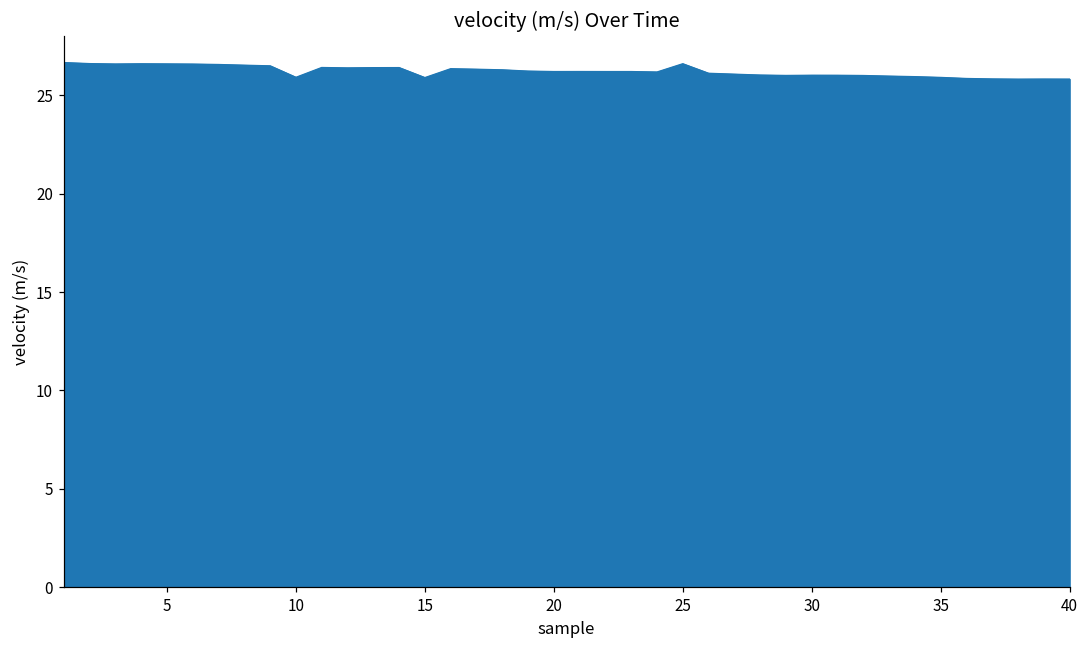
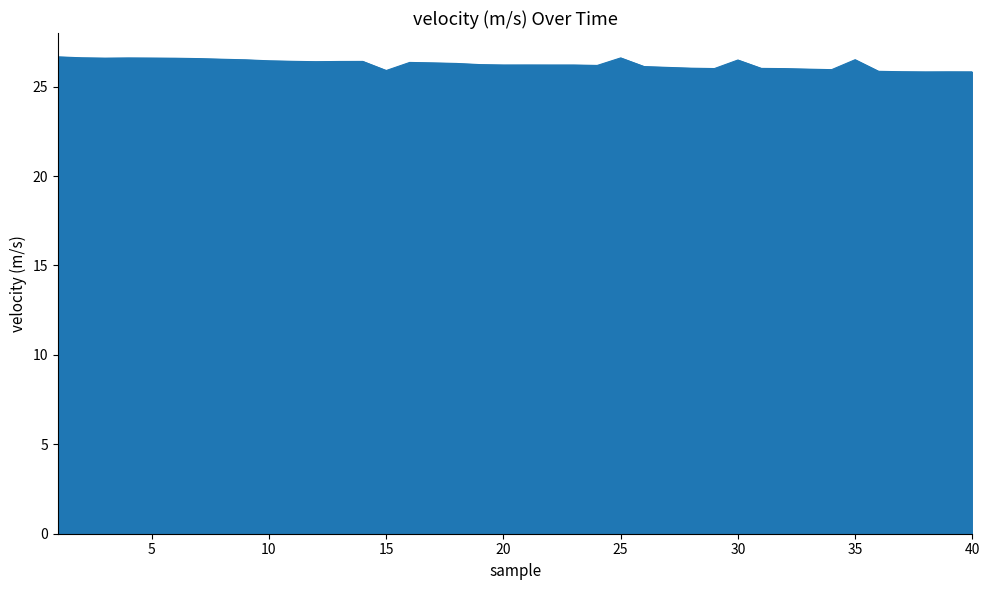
10: 25.9 -> 26.4
30: 26.0 -> 26.5
35: 25.9 -> 26.5
